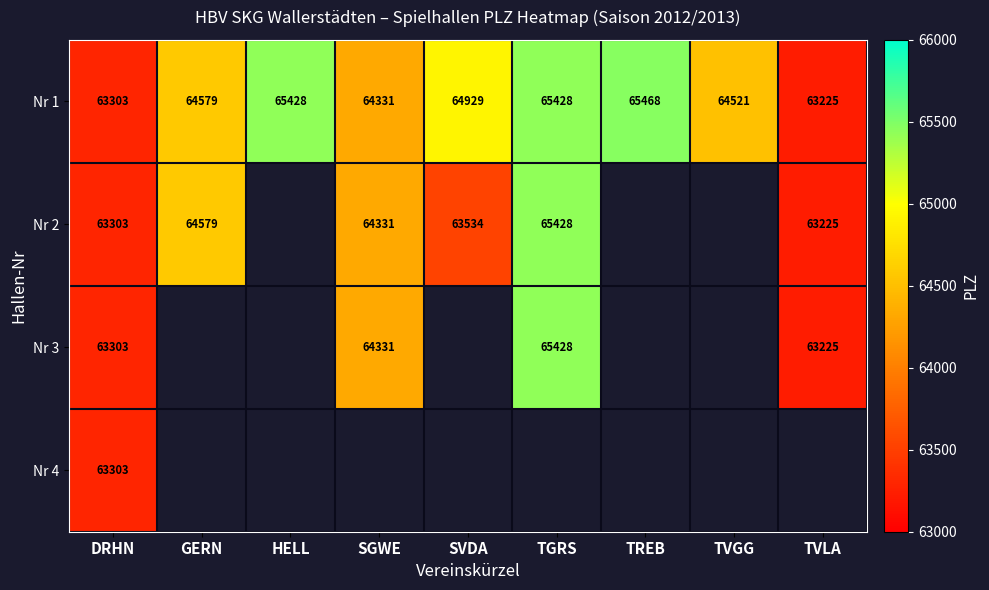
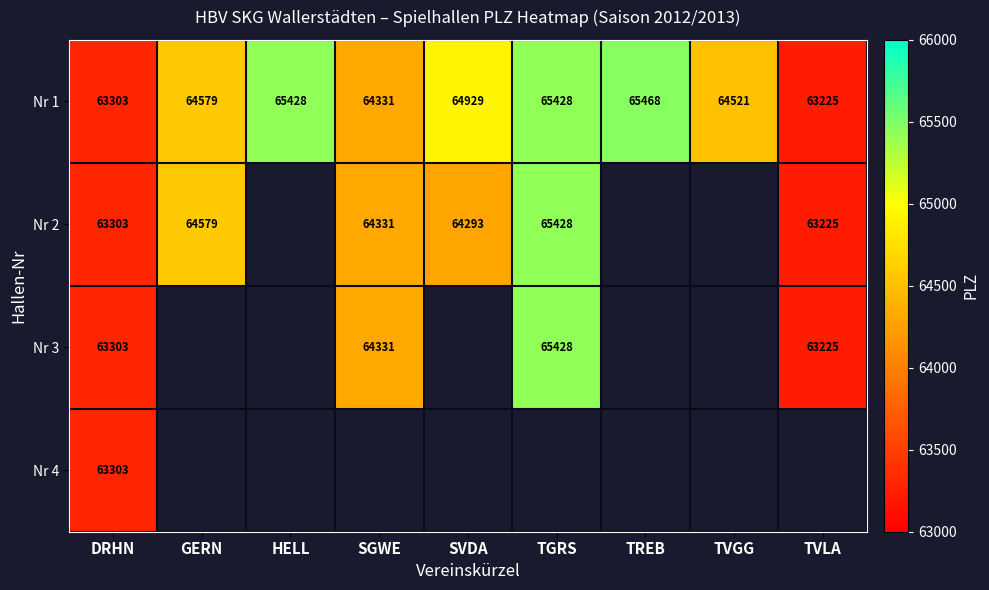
Nr 2, SVDA: 63534 -> 64293
